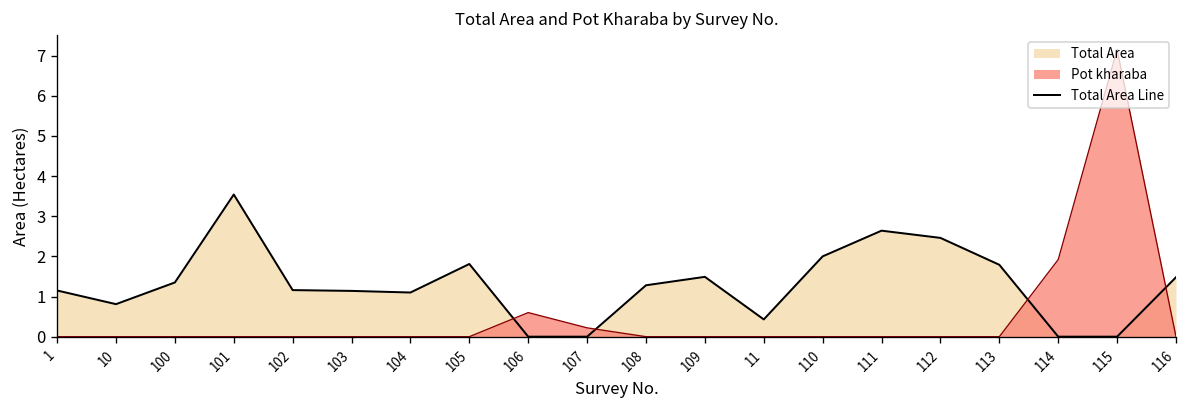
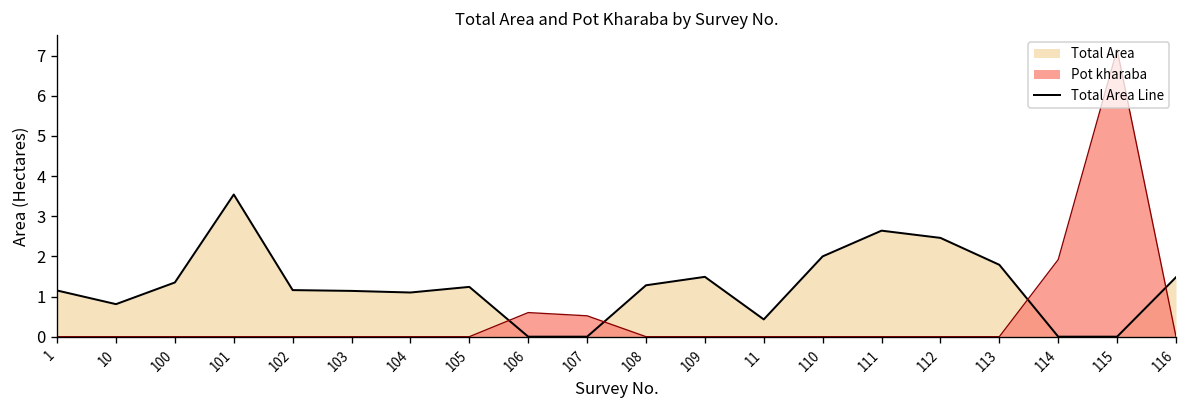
Total Area, 105: 1.8 -> 1.2
Pot kharaba, 107: 0.2 -> 0.5
